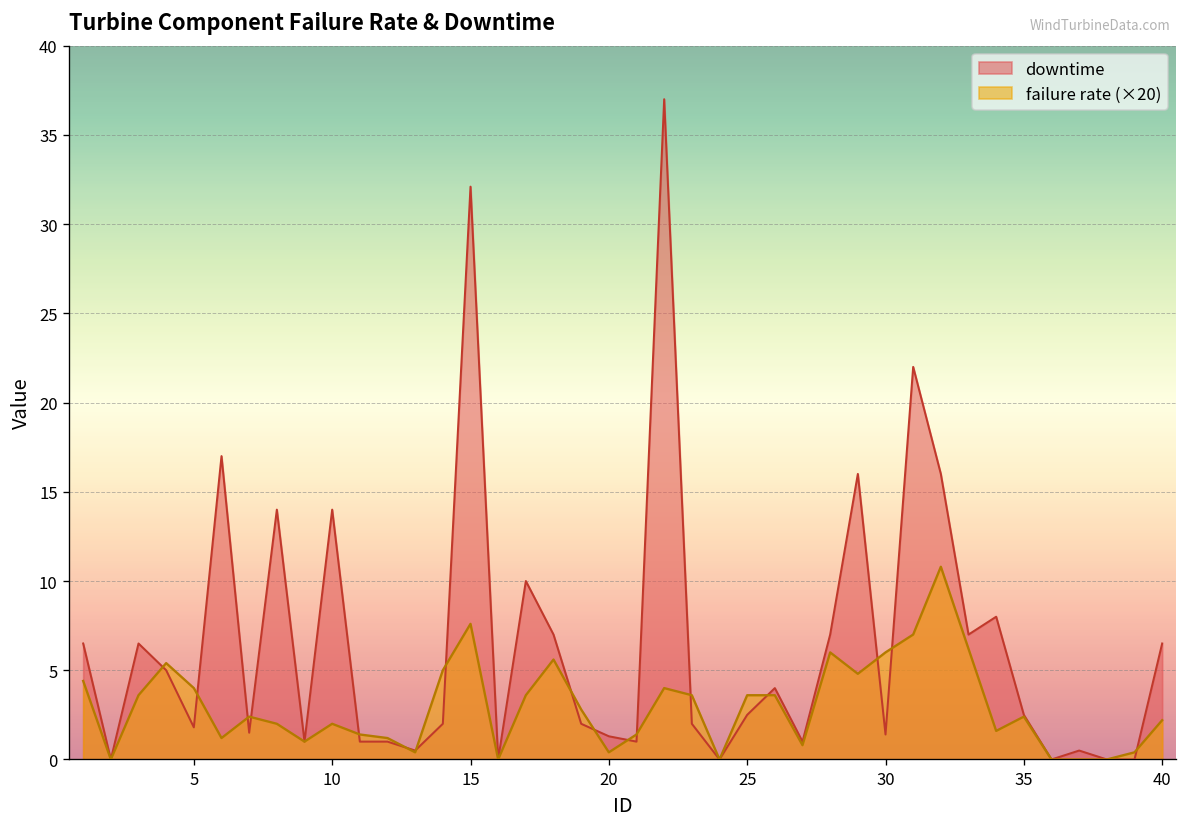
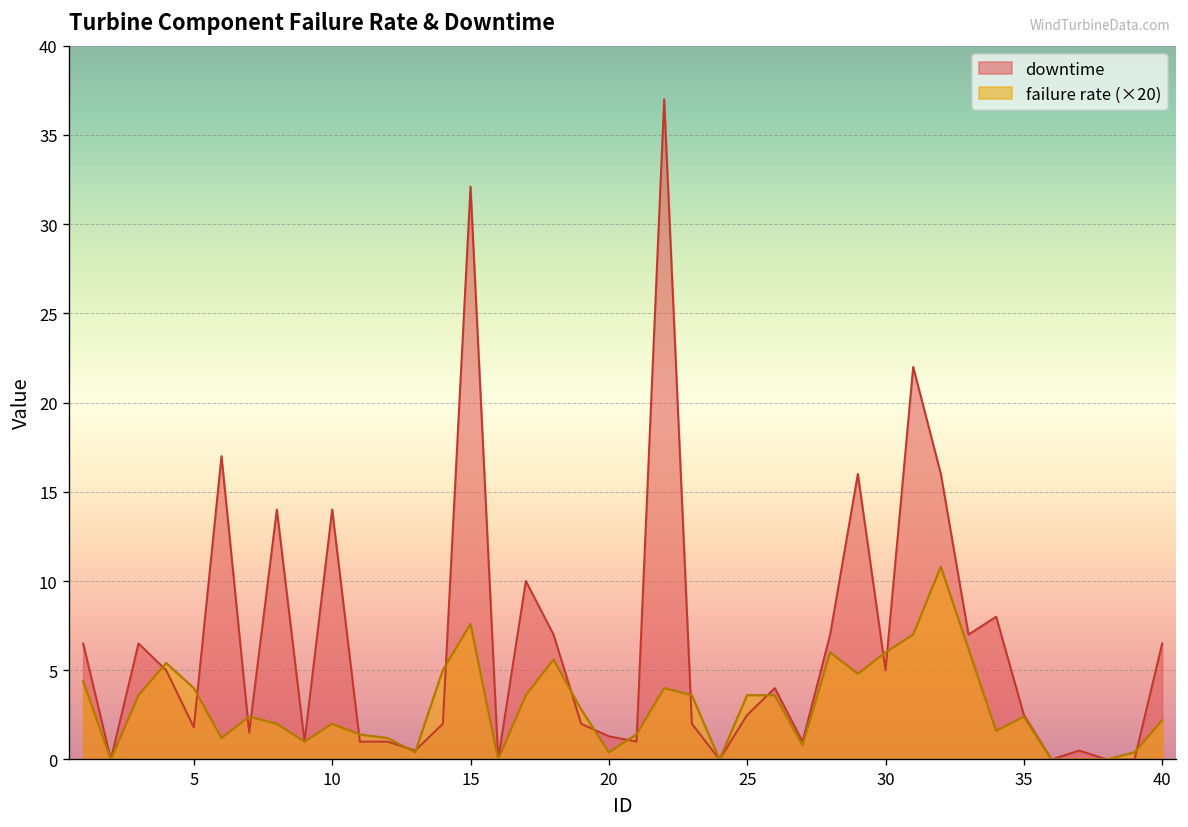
downtime, 30: 1.4 -> 5.0
